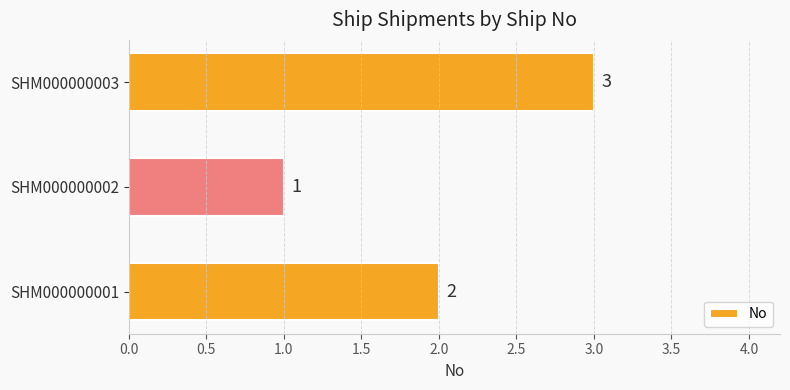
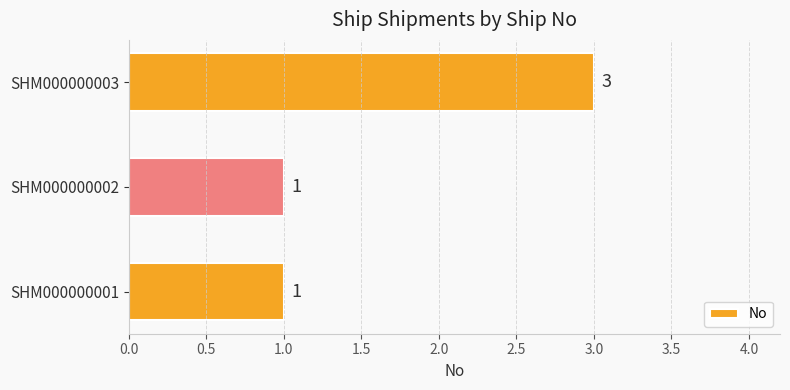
SHM000000001: 2 -> 1
